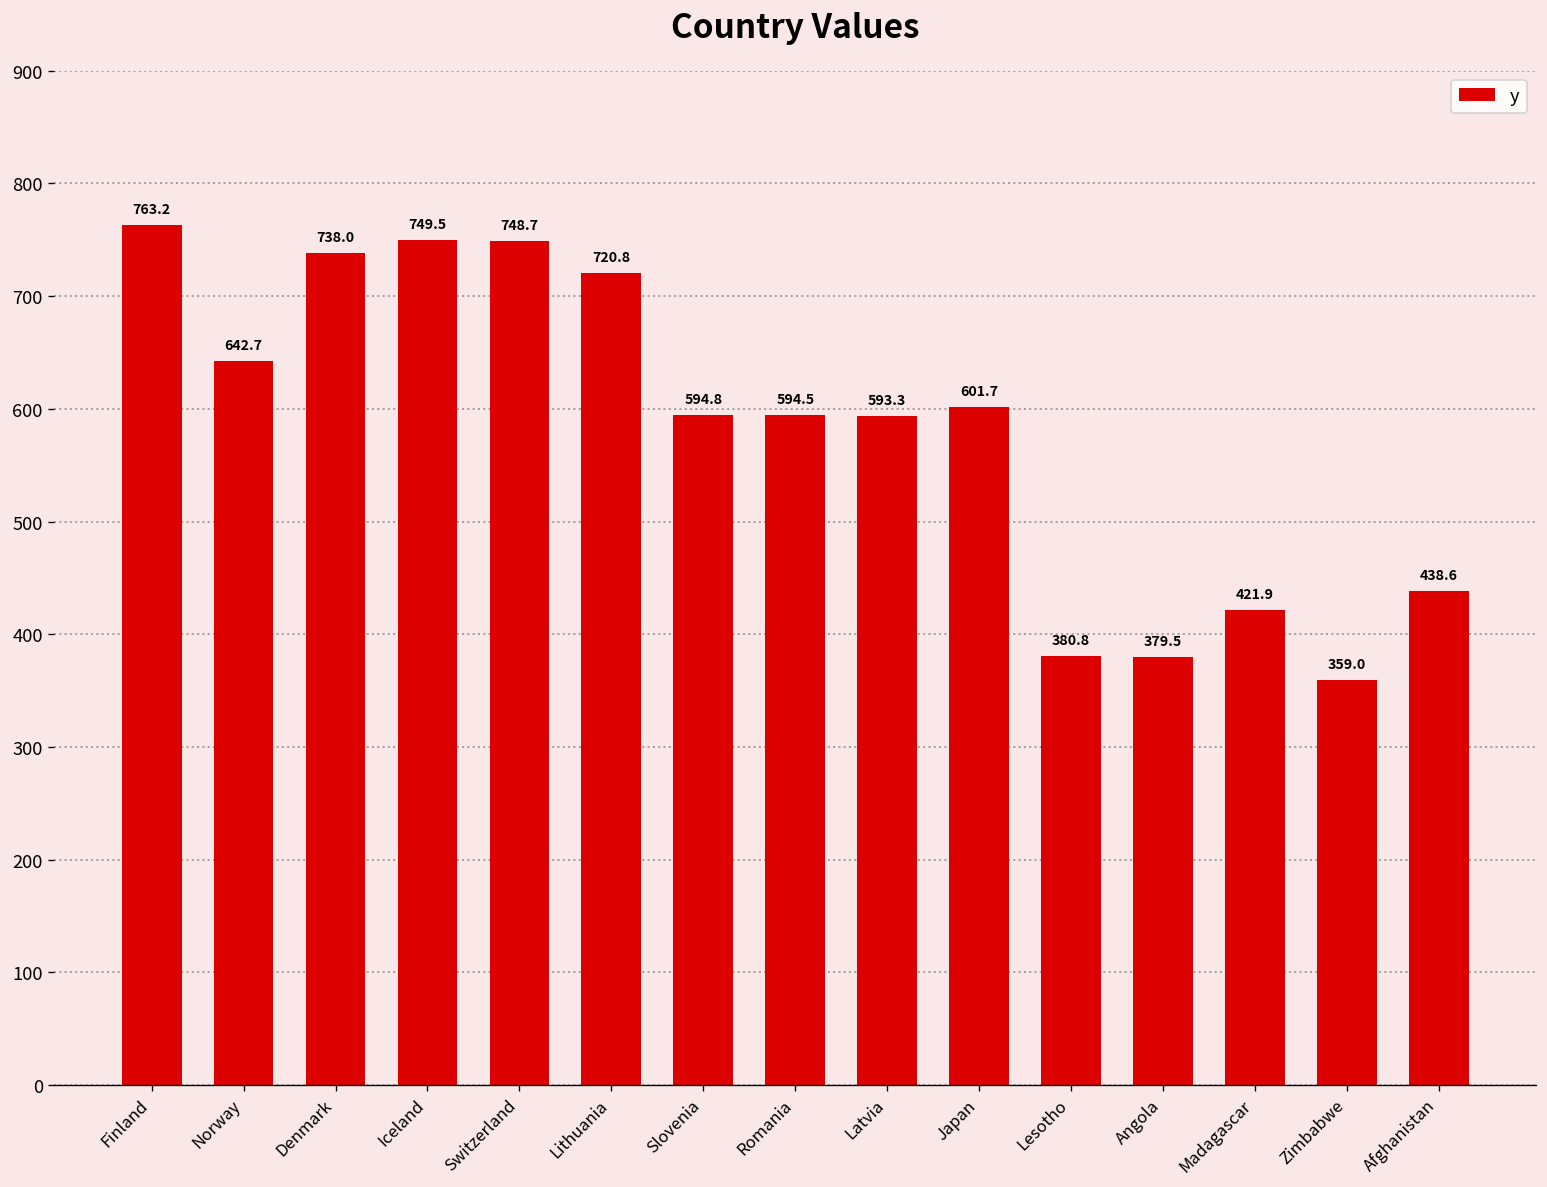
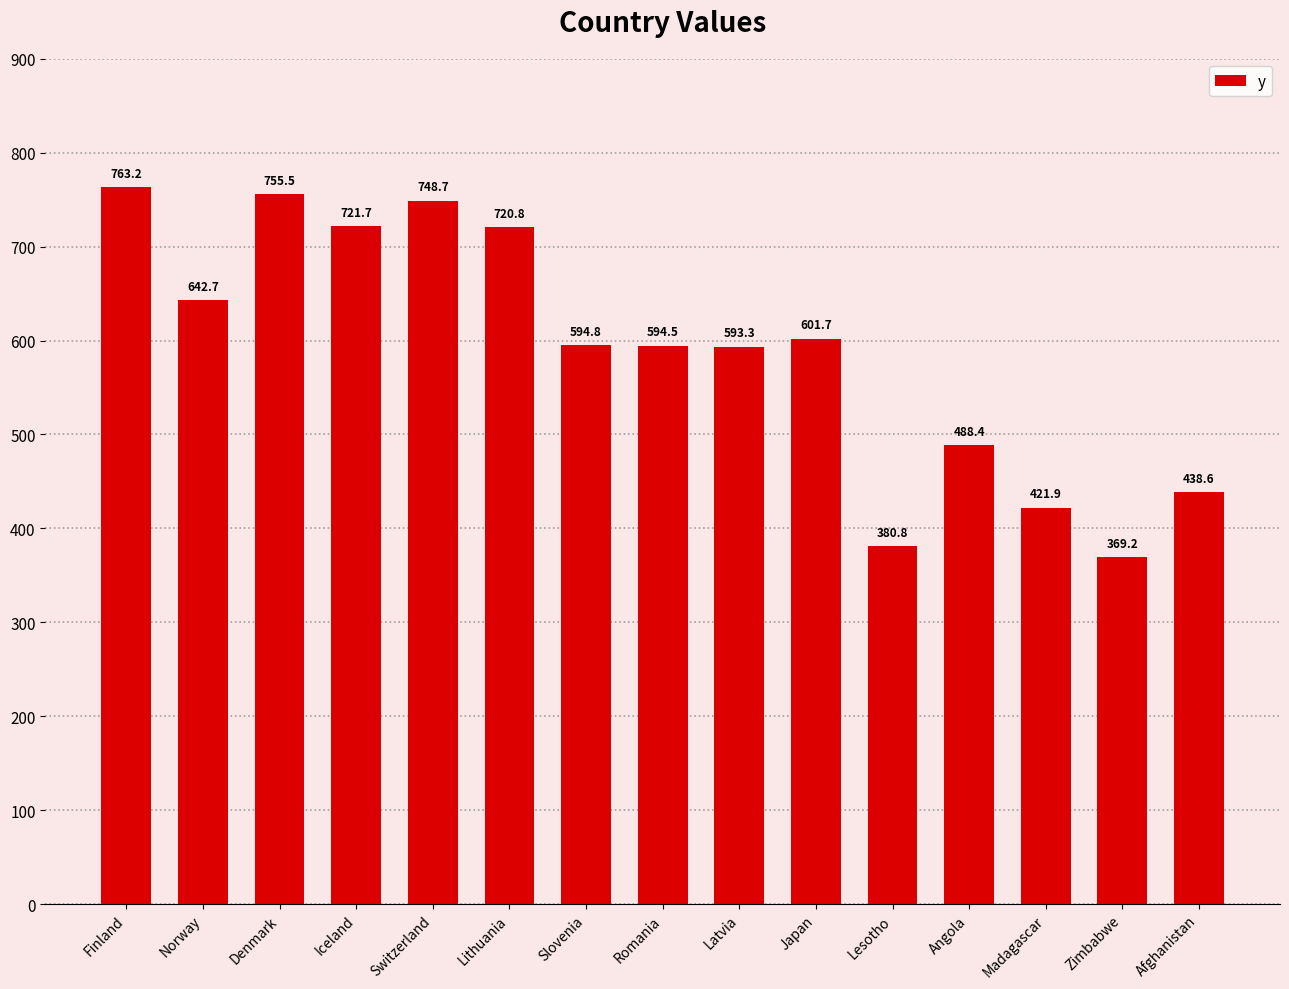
Denmark: 738.0 -> 755.5
Iceland: 749.5 -> 721.7
Angola: 379.5 -> 488.4
Zimbabwe: 359.0 -> 369.2
